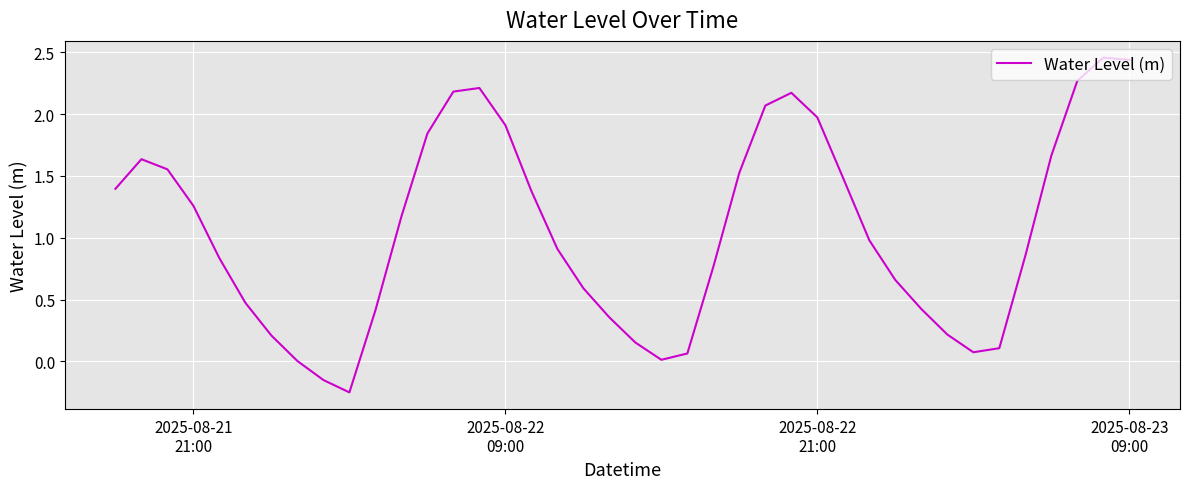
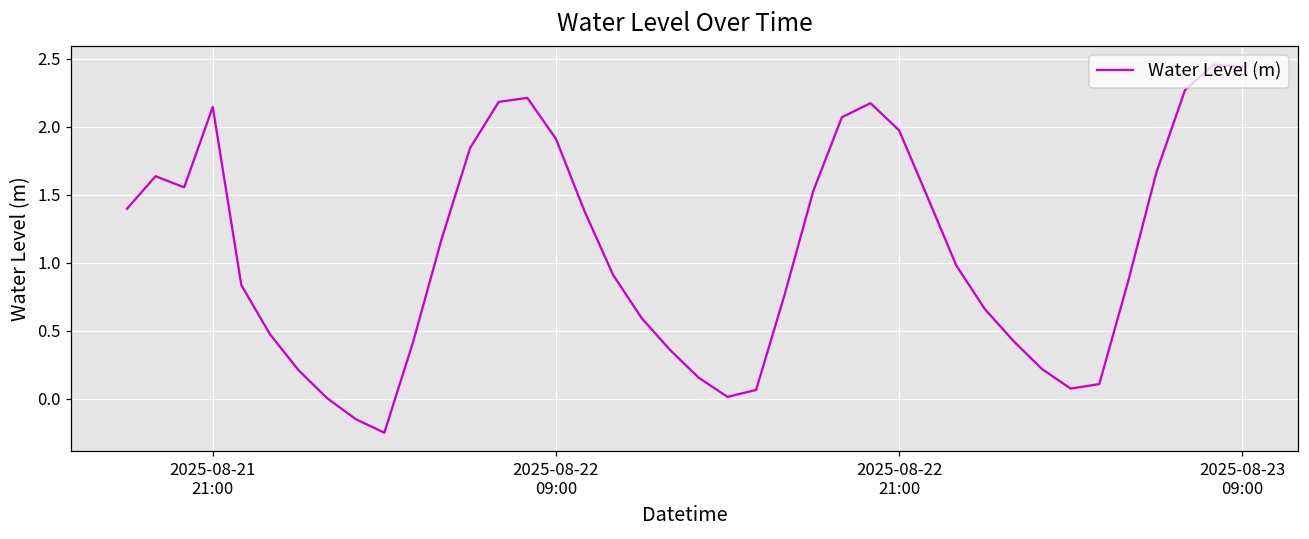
2025-08-21 21:00: 1.26 -> 2.15
